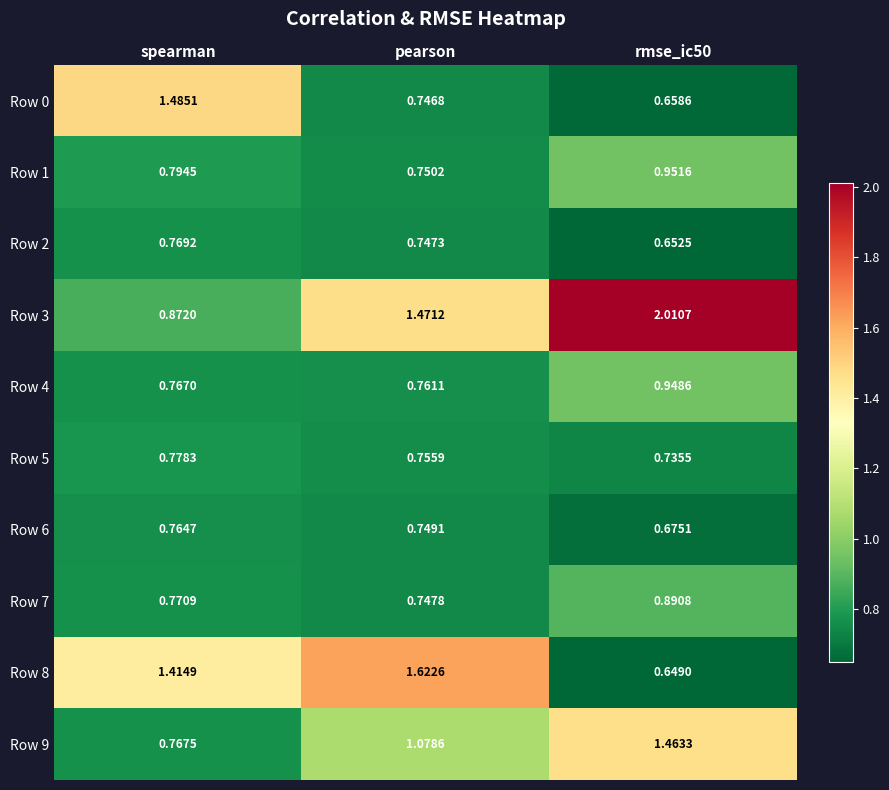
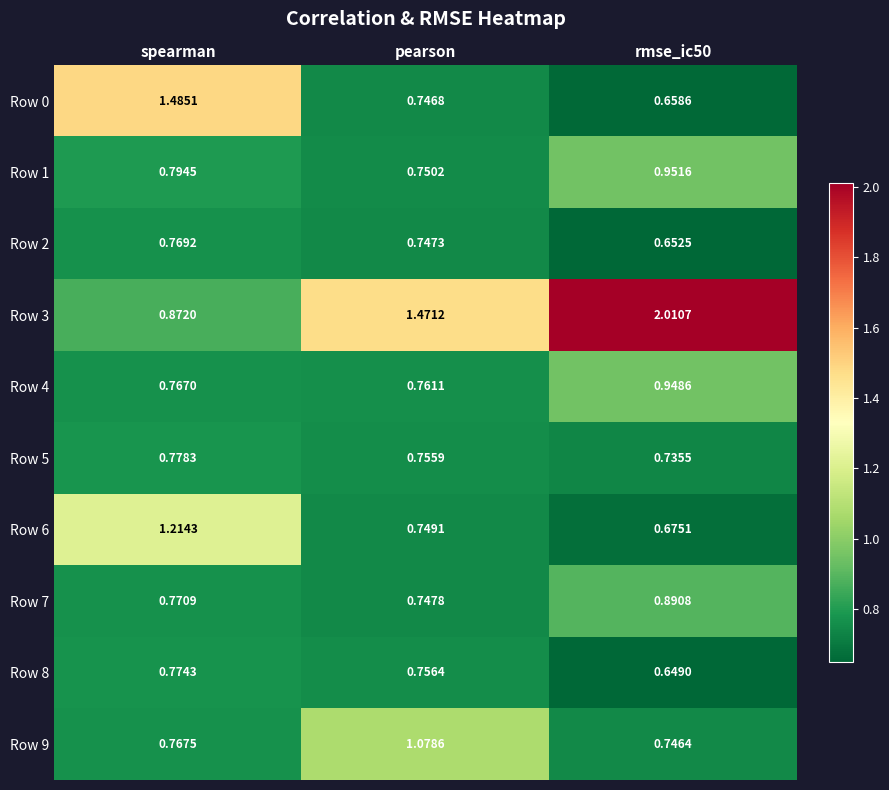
Row 6, spearman: 0.7647 -> 1.2143
Row 8, spearman: 1.4149 -> 0.7743
Row 8, pearson: 1.6226 -> 0.7564
Row 9, rmse_ic50: 1.4633 -> 0.7464
